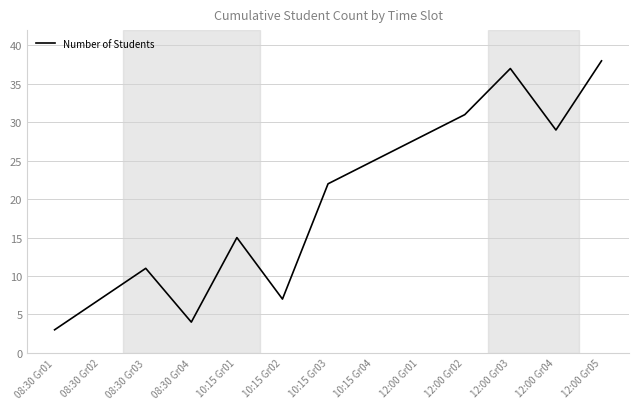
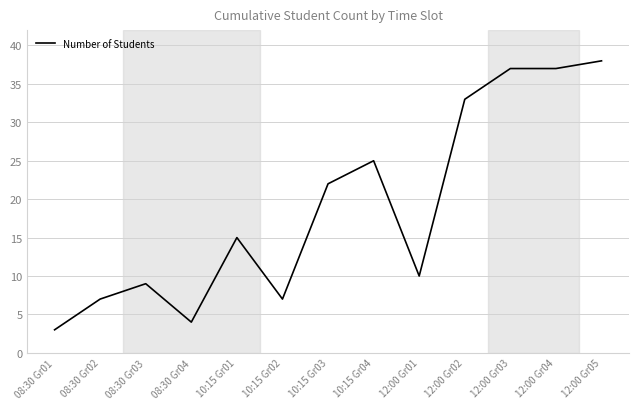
08:30 Gr03: 11 -> 9
12:00 Gr01: 28 -> 10
12:00 Gr02: 31 -> 33
12:00 Gr04: 29 -> 37
